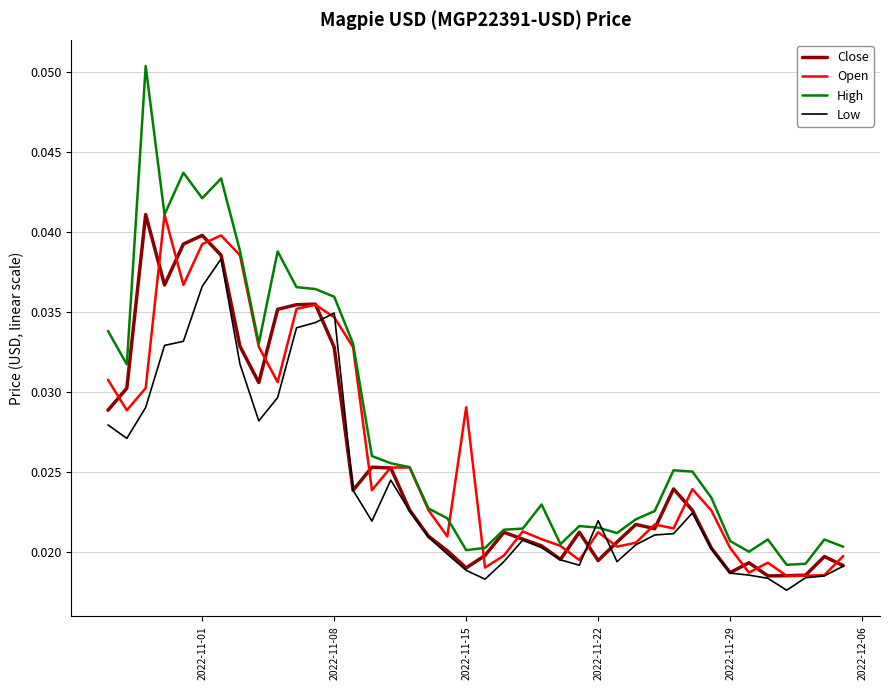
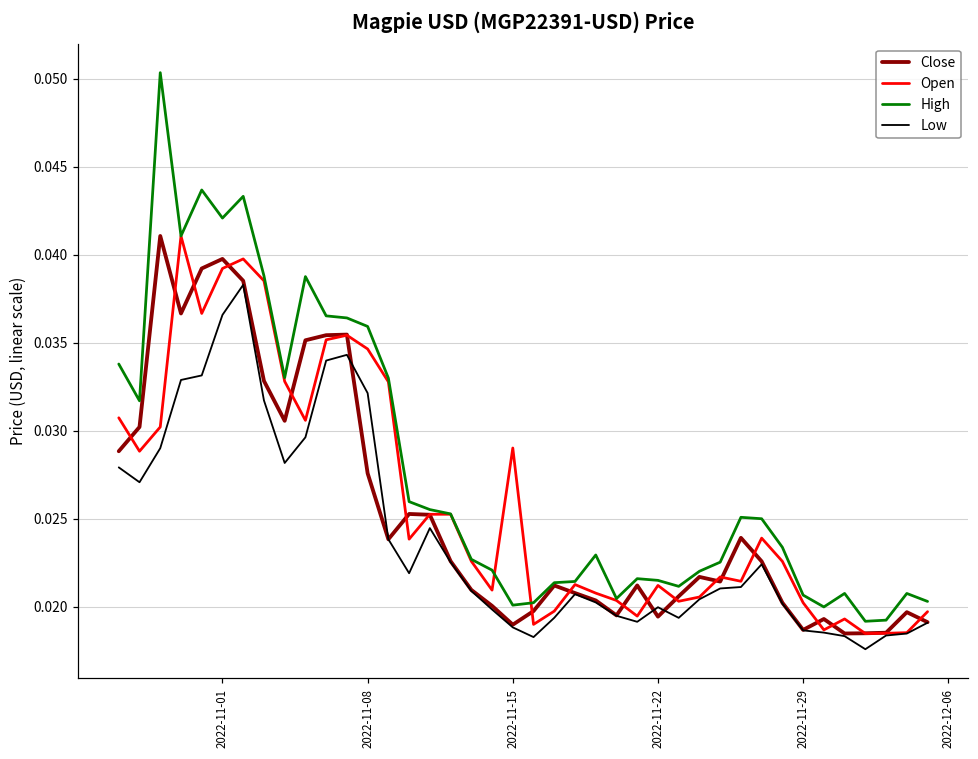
Close, 2022-11-08: 0.0328 -> 0.0276
Low, 2022-11-08: 0.0349 -> 0.0321
Low, 2022-11-22: 0.0219 -> 0.0200
